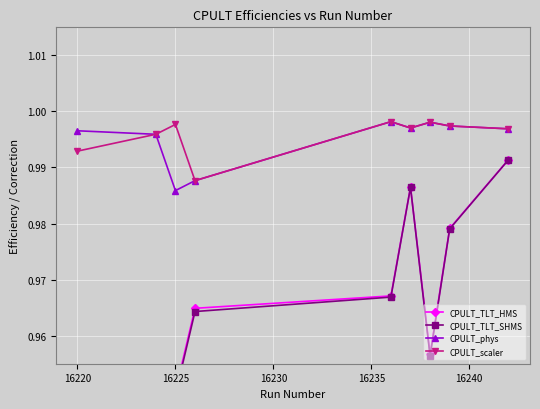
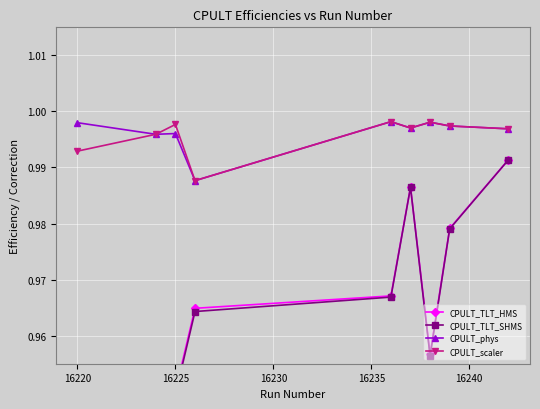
CPULT_phys, 16220: 0.997 -> 0.998
CPULT_phys, 16225: 0.986 -> 0.996
